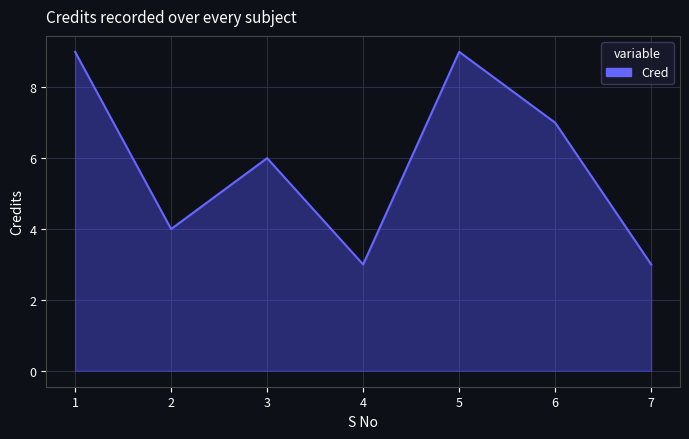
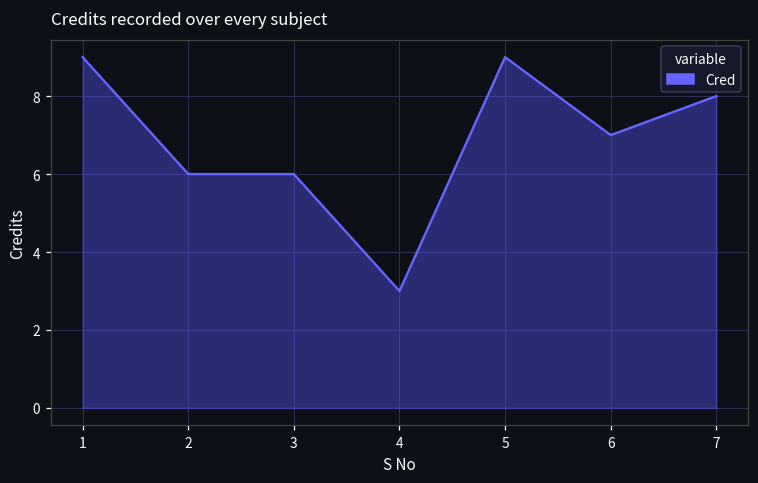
2: 4 -> 6
7: 3 -> 8
